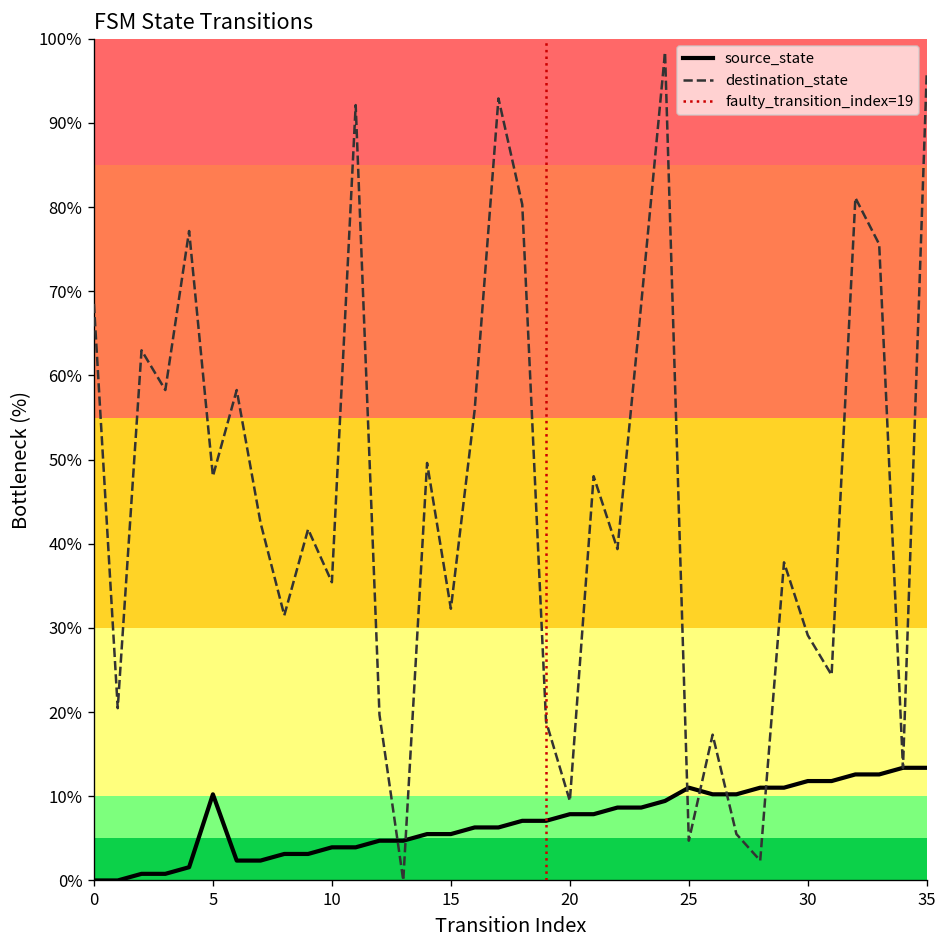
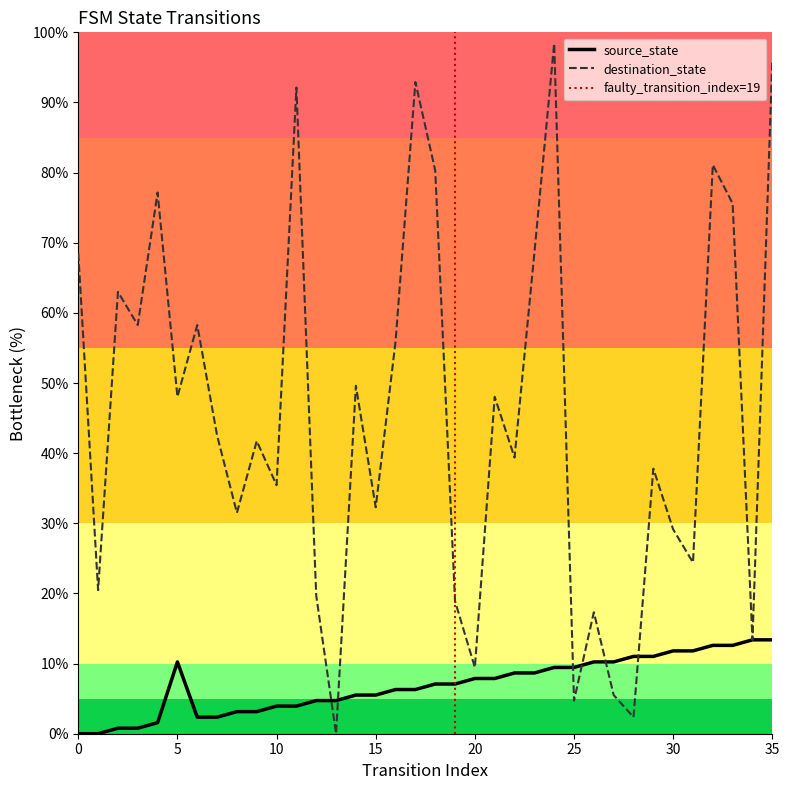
source_state, 25: 11% -> 9%
